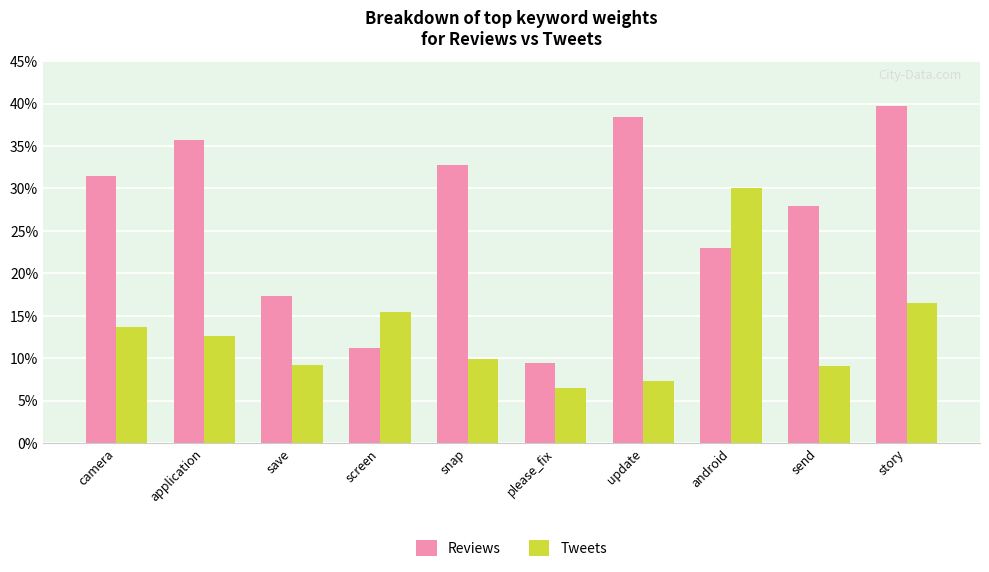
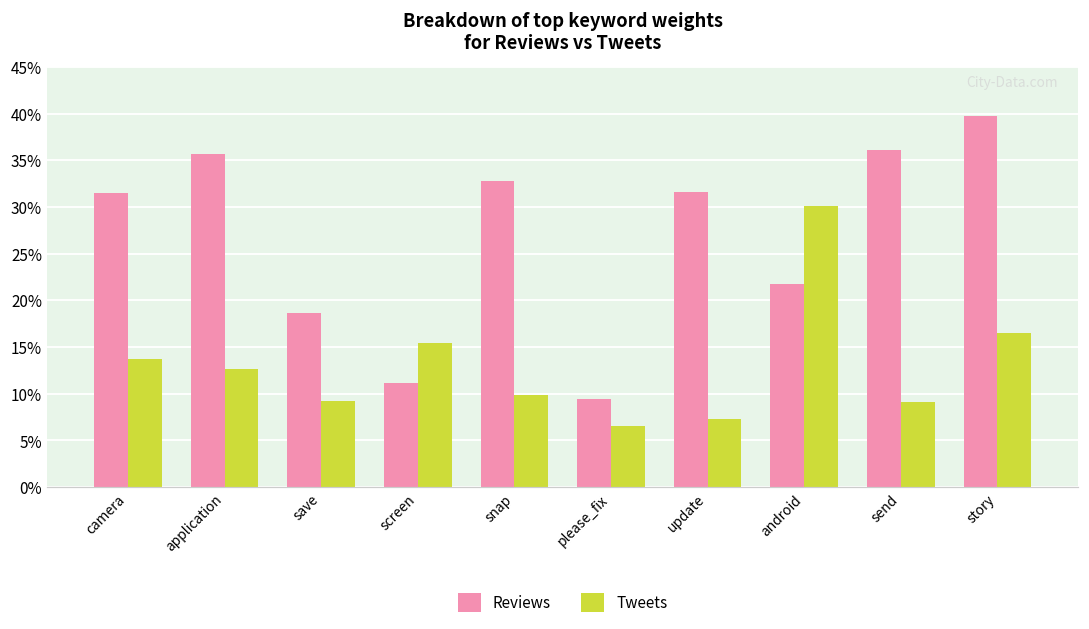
Reviews, save: 17% -> 19%
Reviews, update: 38% -> 32%
Reviews, android: 23% -> 22%
Reviews, send: 28% -> 36%
